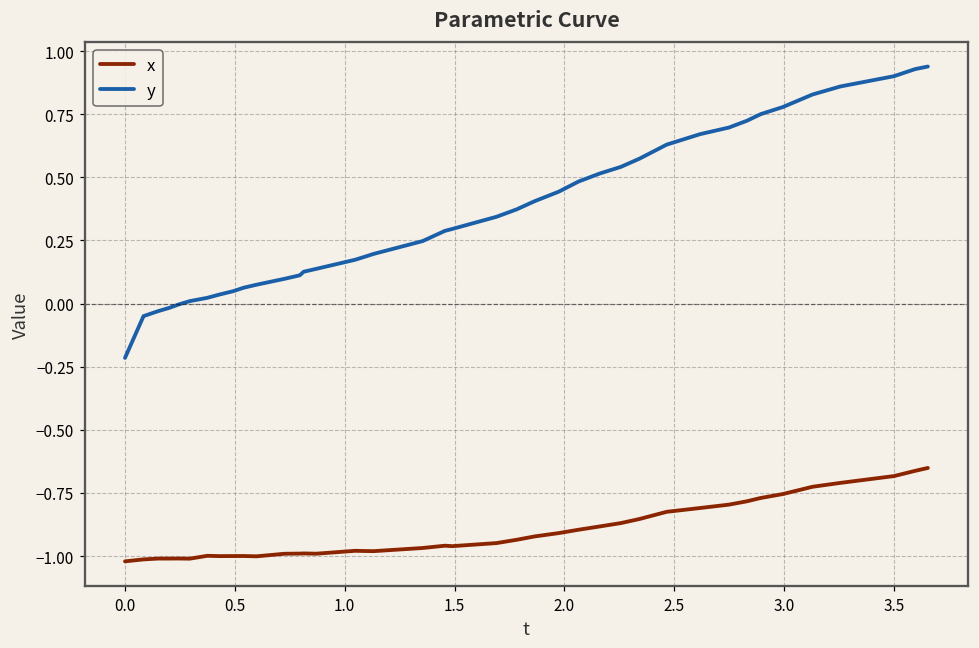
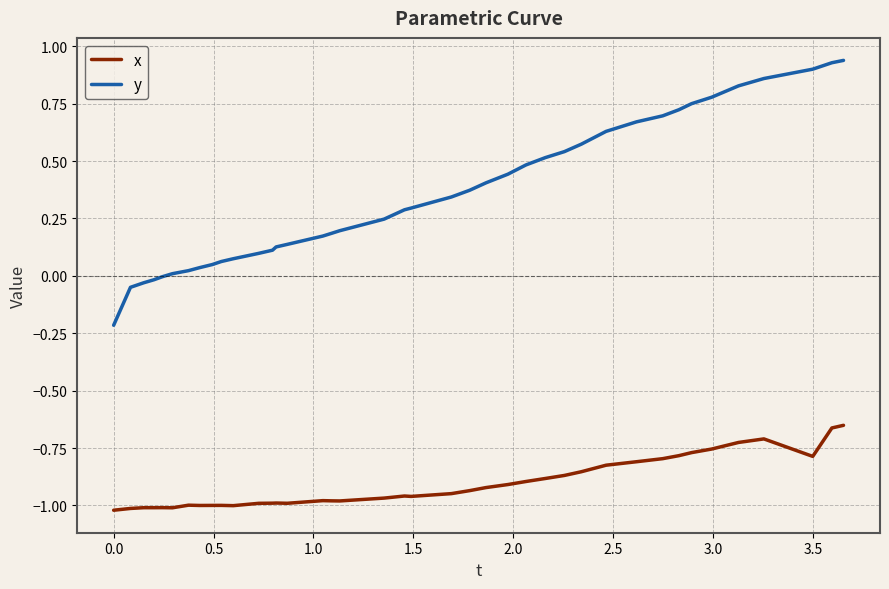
x, 3.5: -0.68 -> -0.79
